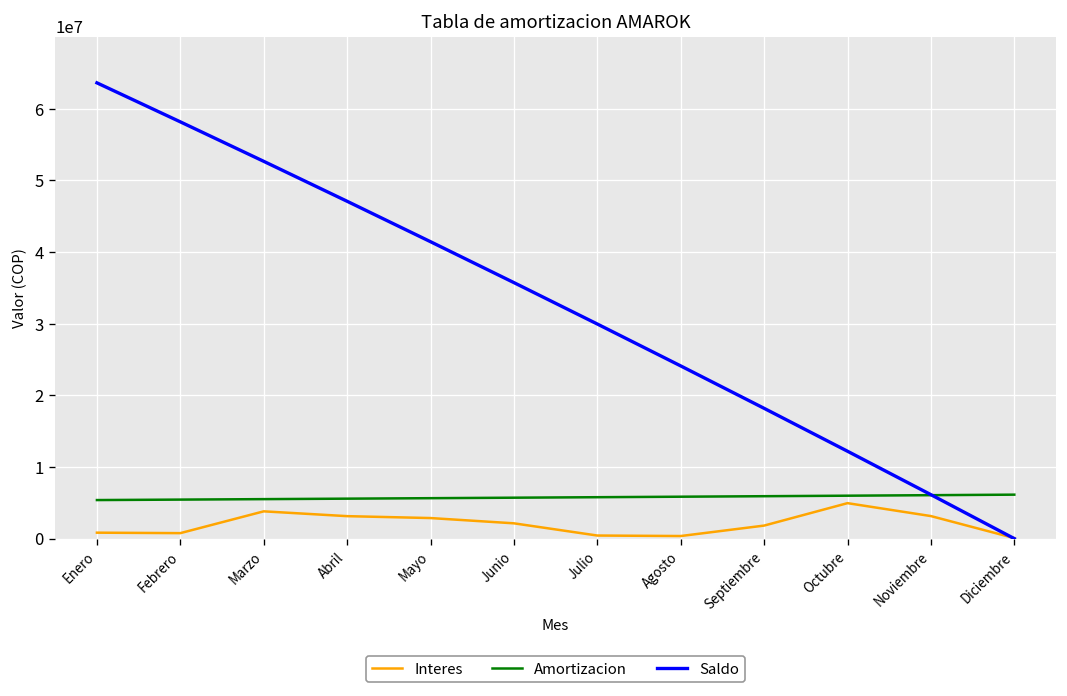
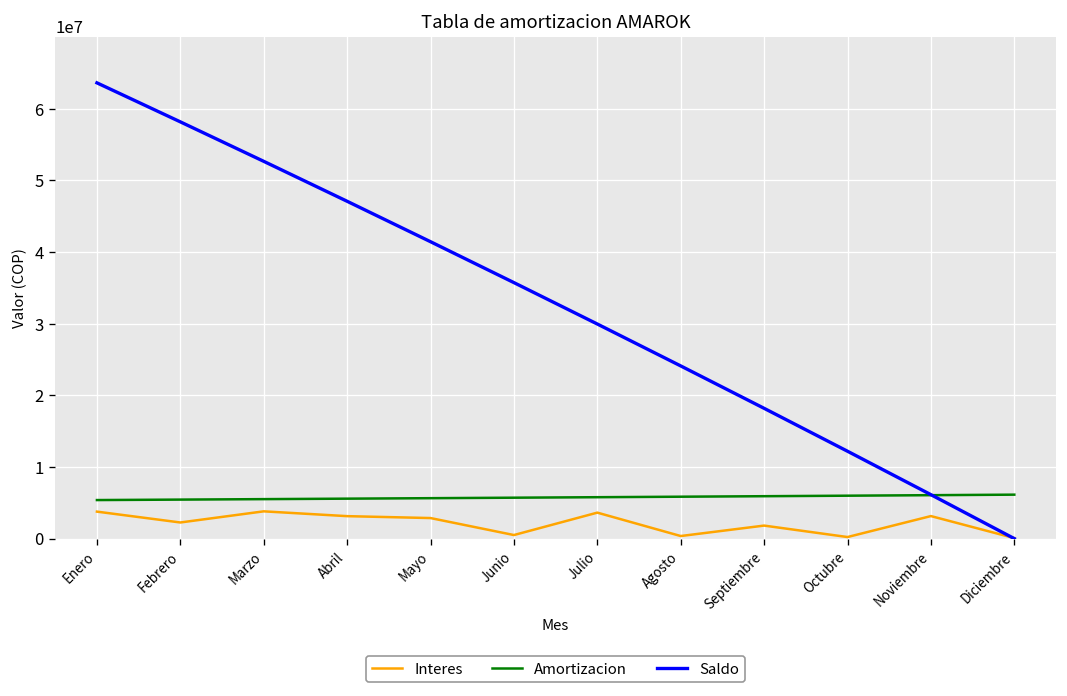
Interes, Enero: 1000000 -> 4000000
Interes, Febrero: 1000000 -> 2000000
Interes, Junio: 2000000 -> 0
Interes, Julio: 0 -> 4000000
Interes, Octubre: 5000000 -> 0
